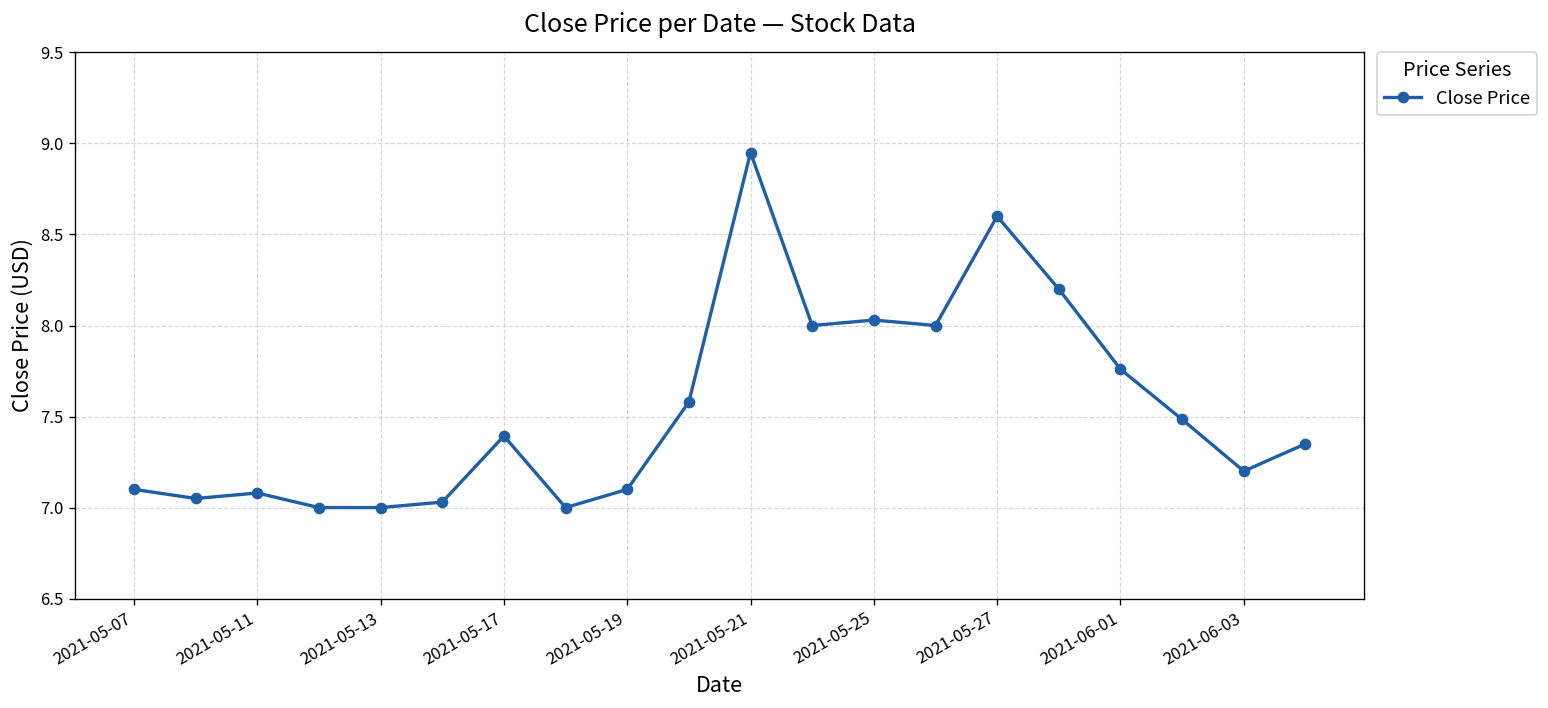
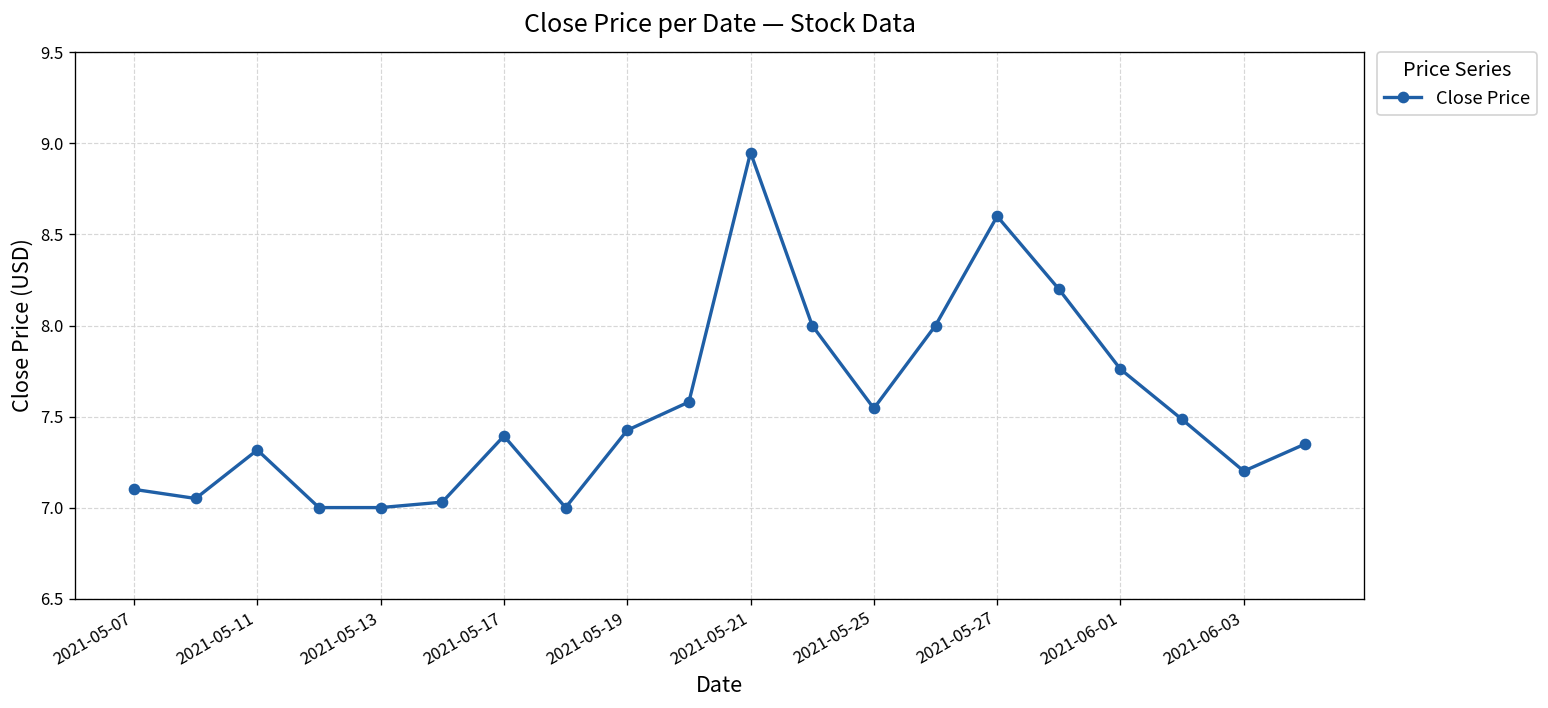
2021-05-11: 7.08 -> 7.32
2021-05-19: 7.10 -> 7.42
2021-05-25: 8.03 -> 7.54
